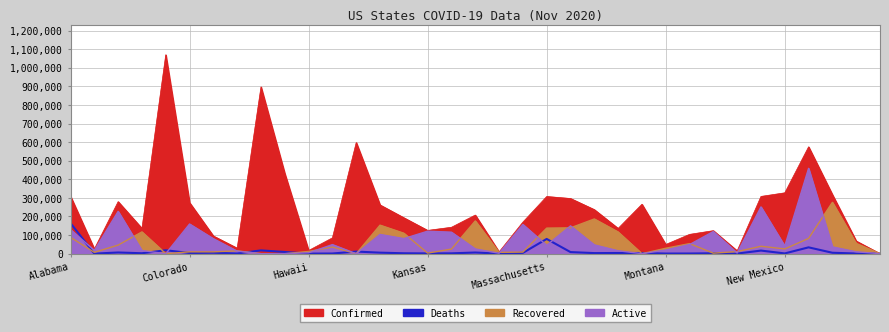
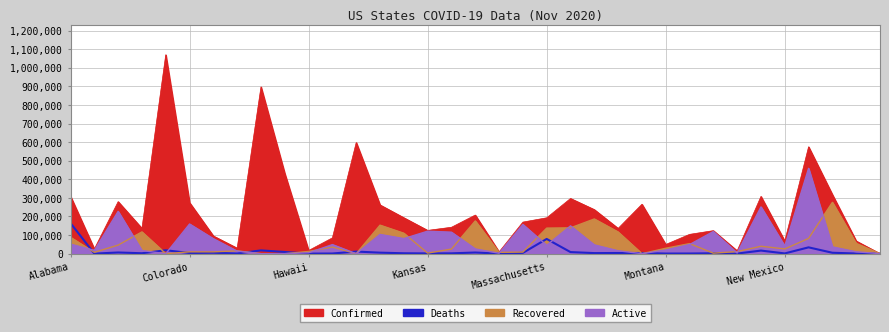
Active, Alabama: 130,000 -> 50,000
Confirmed, Massachusetts: 310,000 -> 190,000
Confirmed, New Mexico: 330,000 -> 70,000
